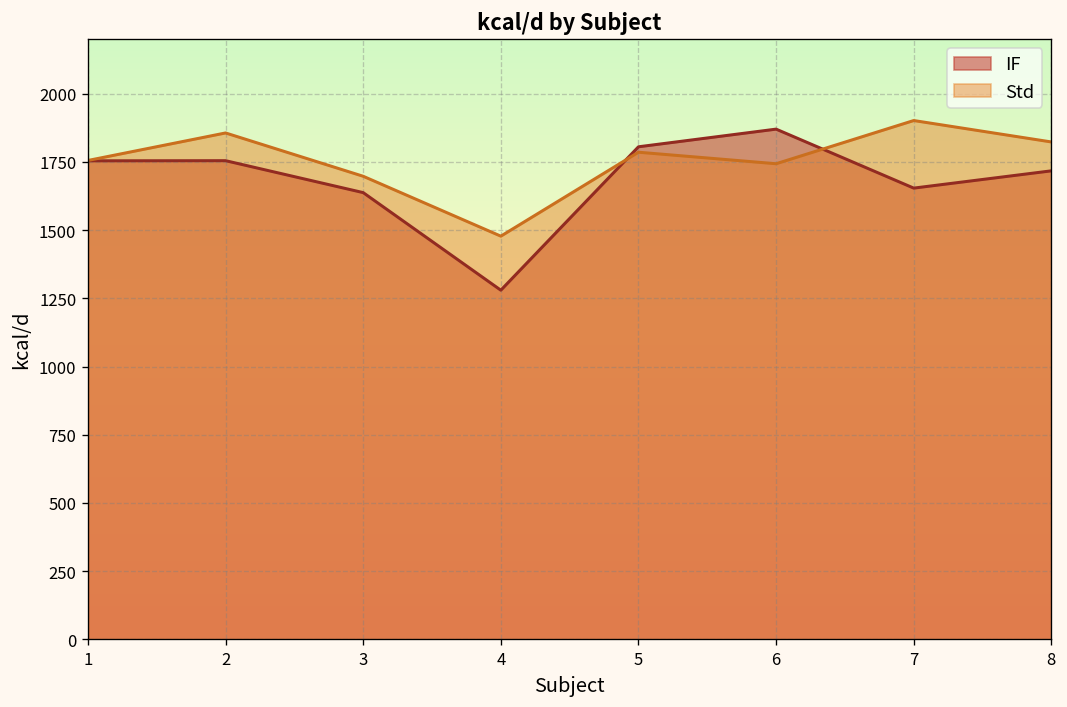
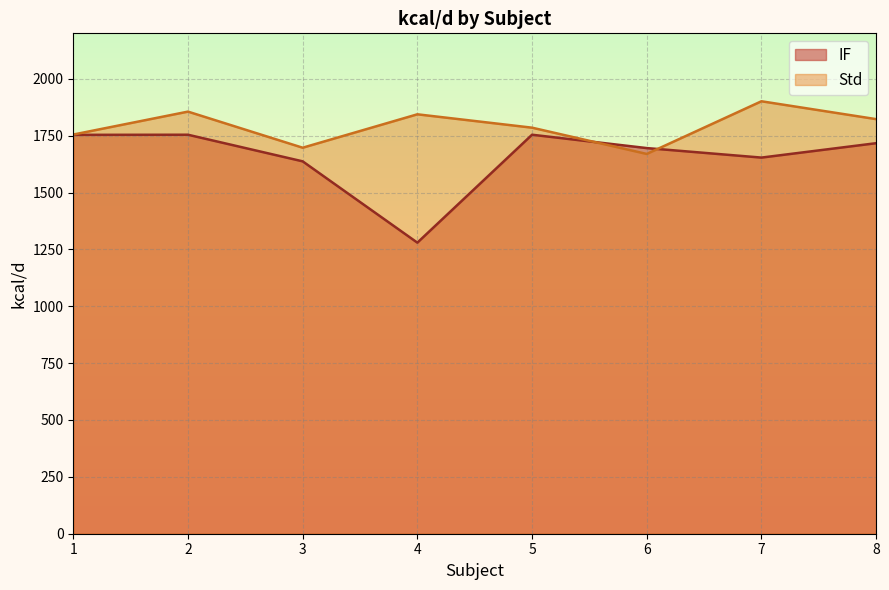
Std, 4: 1480 -> 1840
IF, 5: 1810 -> 1750
IF, 6: 1870 -> 1700
Std, 6: 1740 -> 1670
